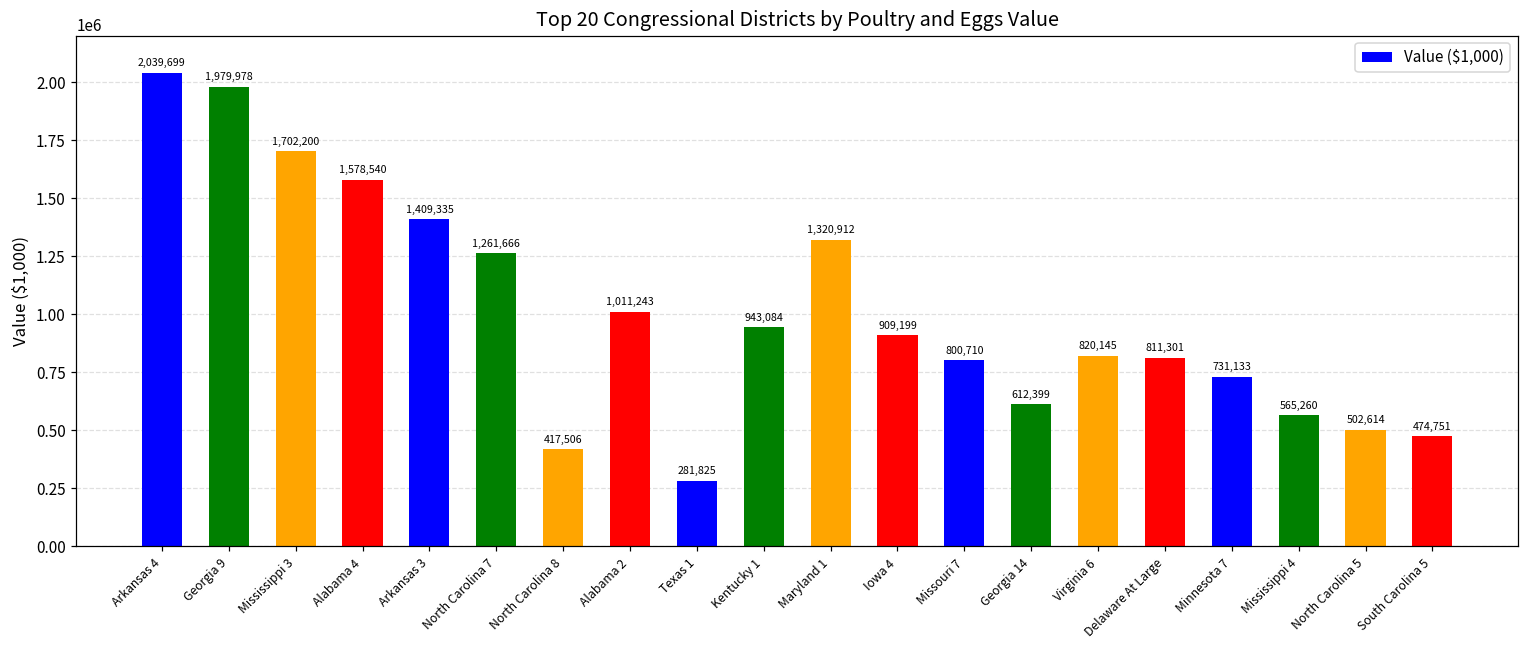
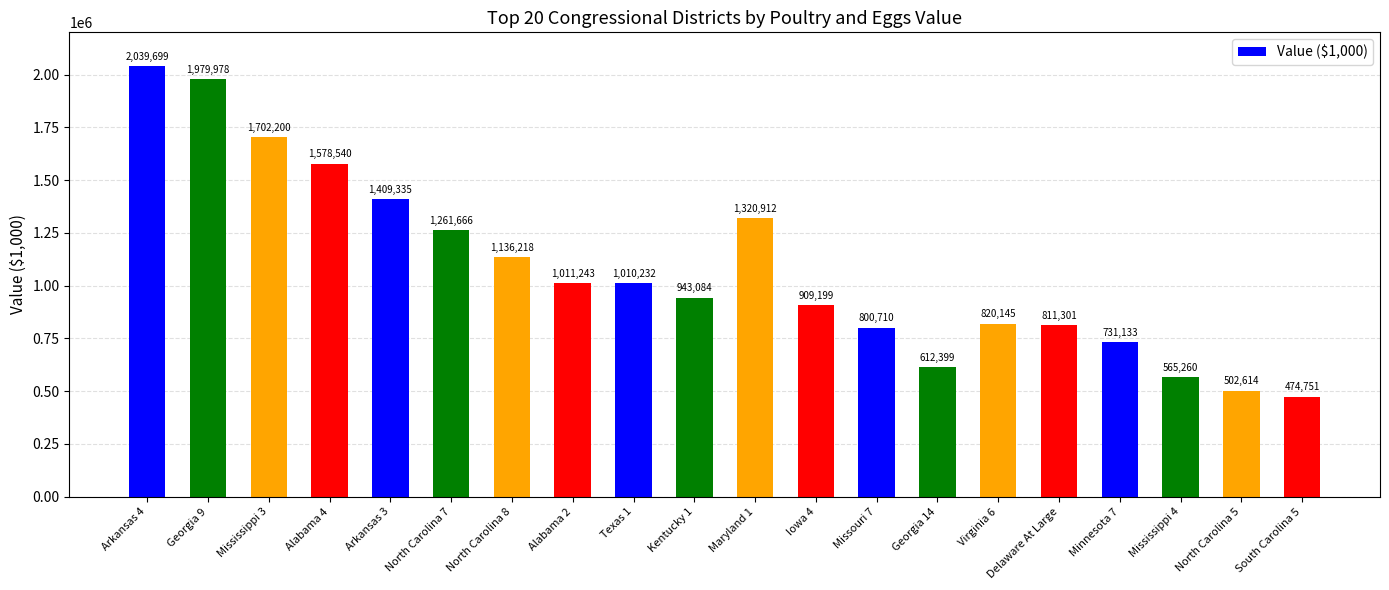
North Carolina 8: 417,506 -> 1,136,218
Texas 1: 281,825 -> 1,010,232
